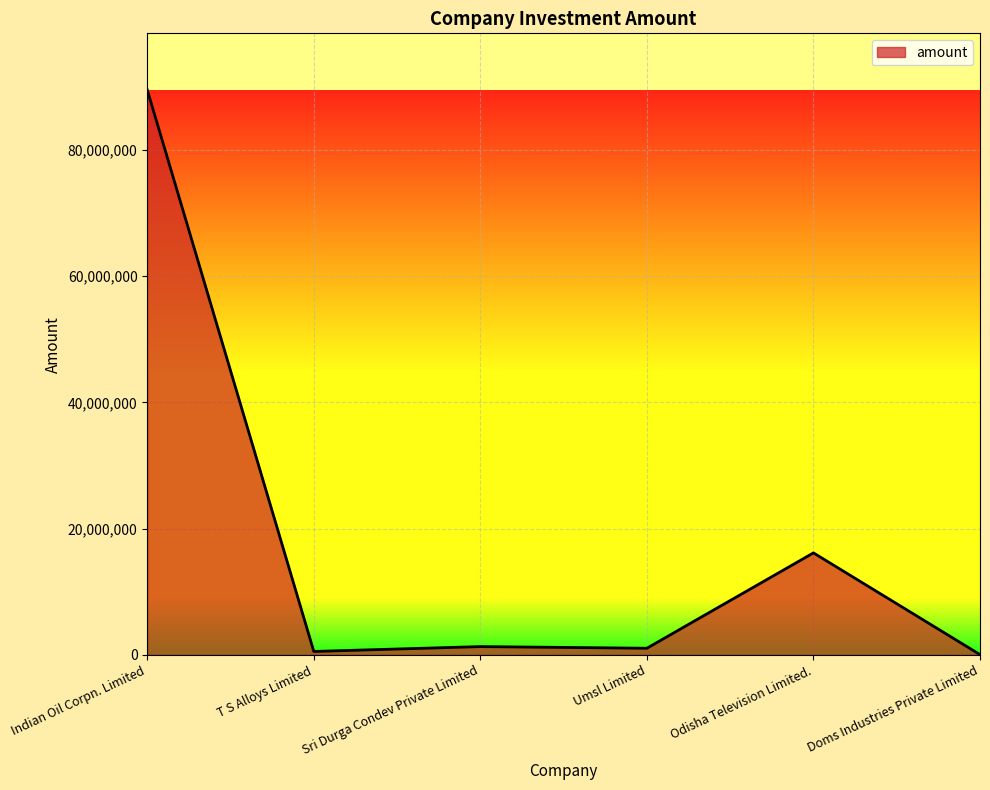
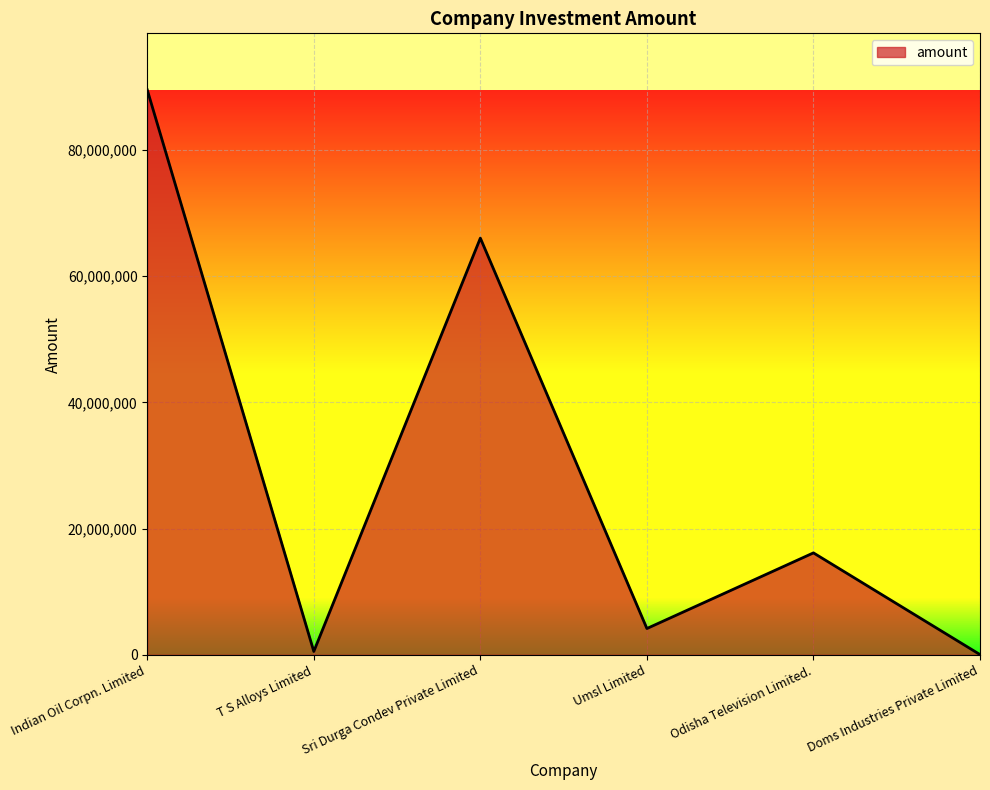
Sri Durga Condev Private Limited: 1,000,000 -> 66,000,000
Umsl Limited: 1,000,000 -> 4,000,000
